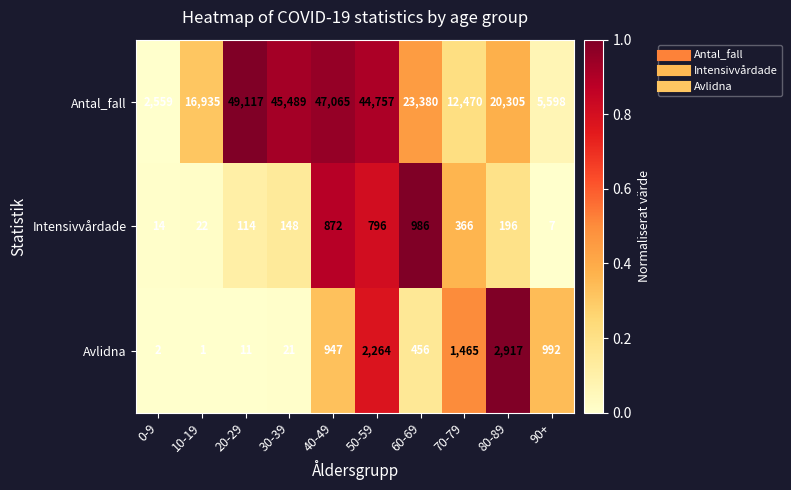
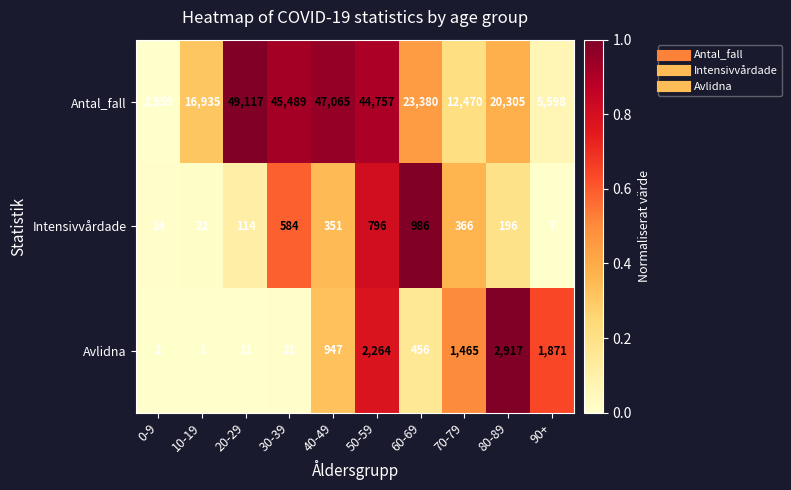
Intensivvårdade, 30-39: 148 -> 584
Intensivvårdade, 40-49: 872 -> 351
Avlidna, 90+: 992 -> 1,871
